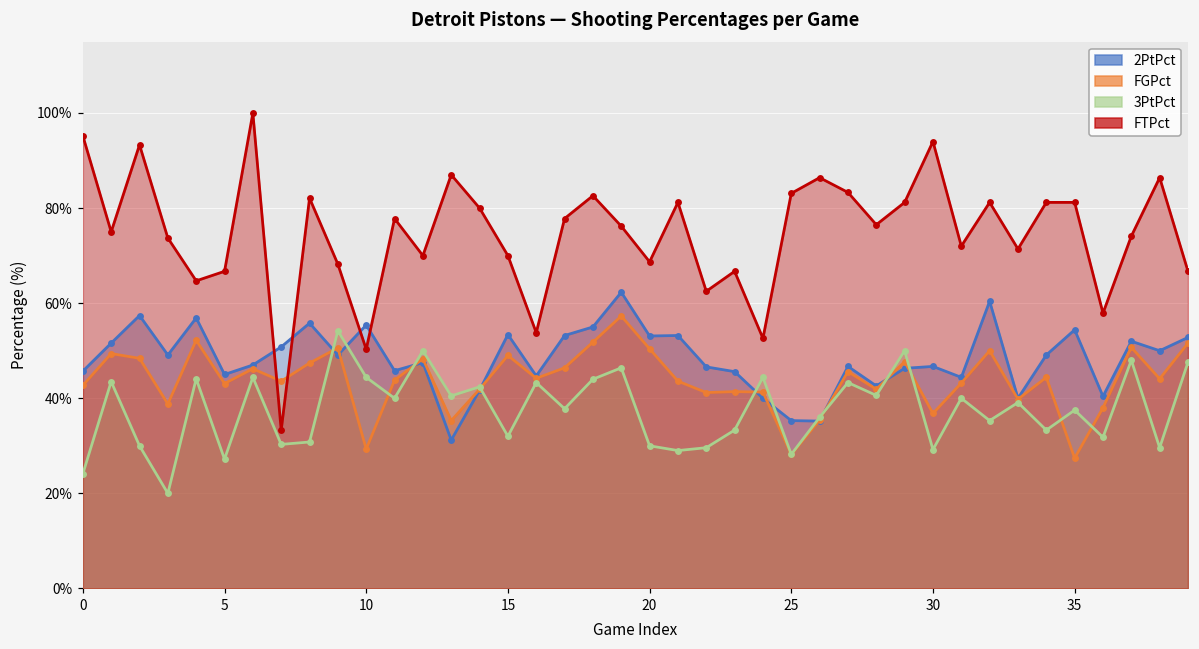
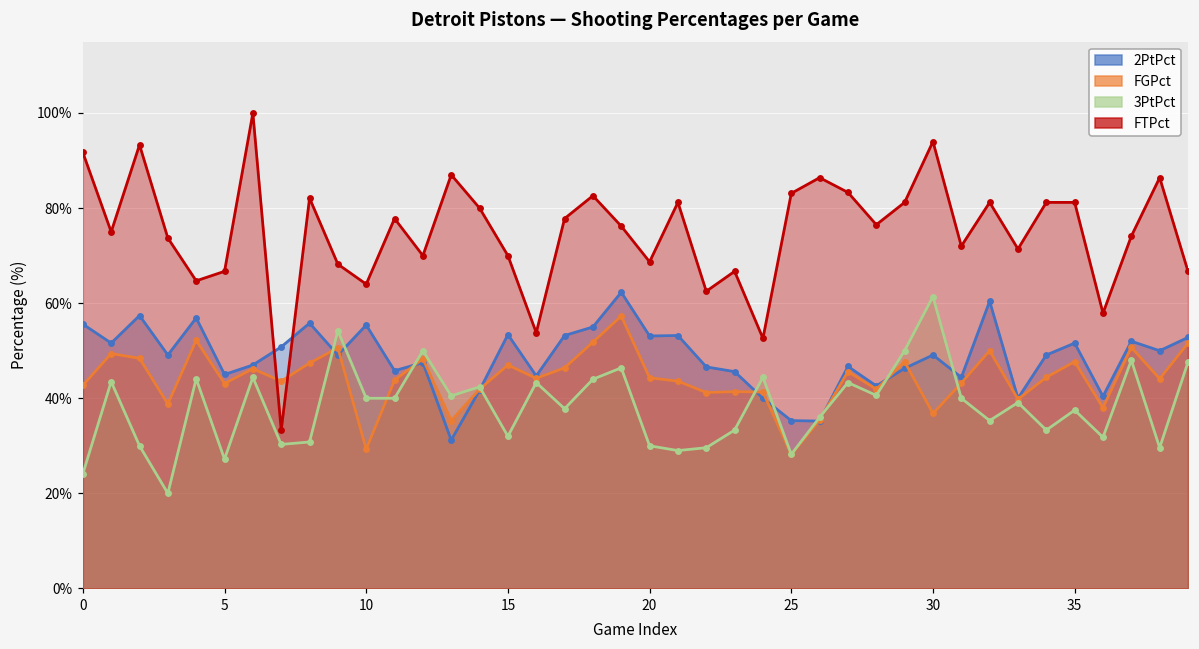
2PtPct, 0: 46% -> 56%
FTPct, 0: 95% -> 92%
3PtPct, 10: 44% -> 40%
FTPct, 10: 50% -> 64%
FGPct, 15: 49% -> 47%
FGPct, 20: 50% -> 44%
2PtPct, 30: 47% -> 49%
3PtPct, 30: 29% -> 61%
2PtPct, 35: 54% -> 52%
FGPct, 35: 27% -> 48%
